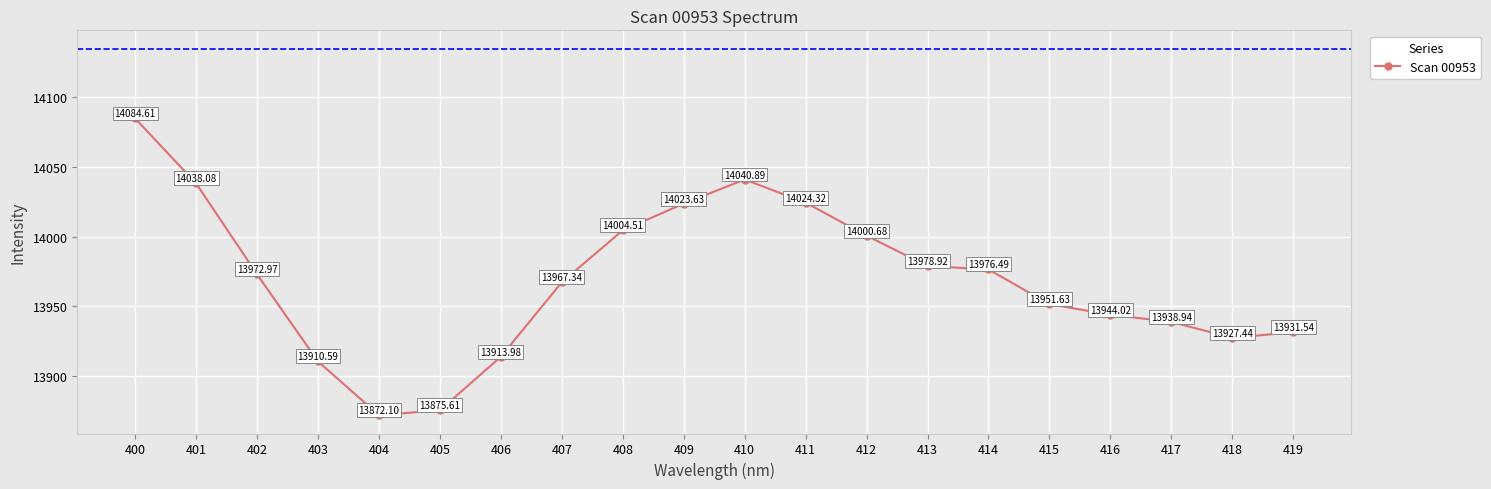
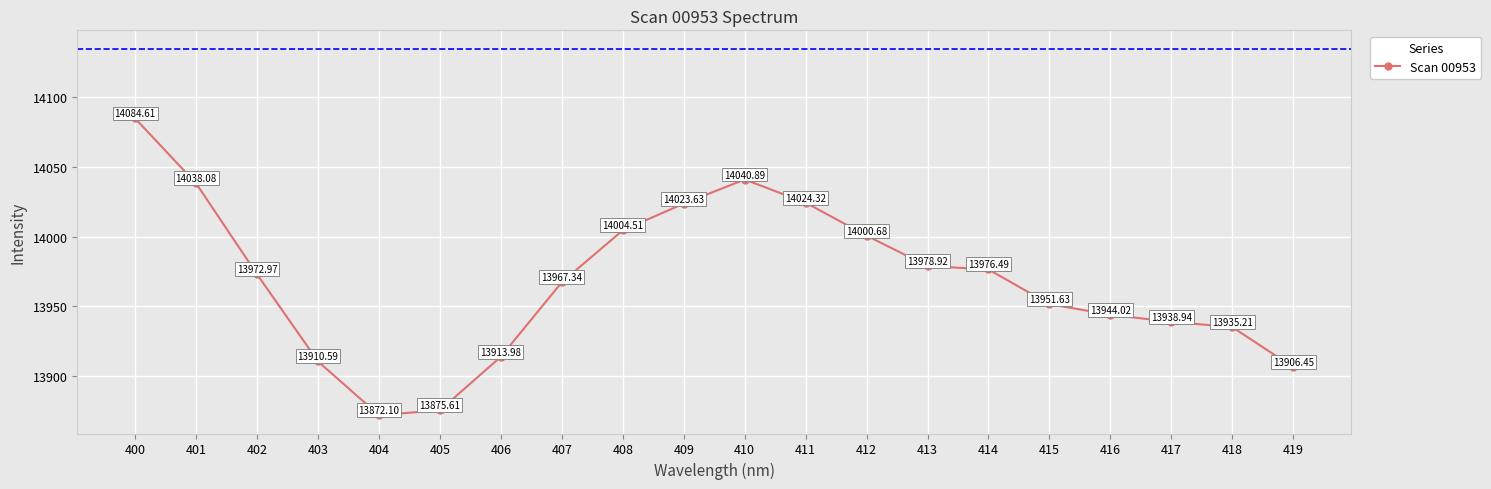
418: 13927.44 -> 13935.21
419: 13931.54 -> 13906.45
